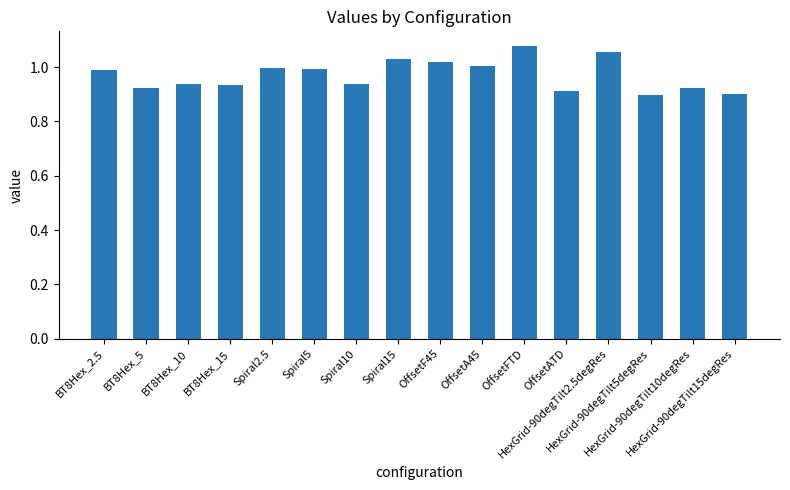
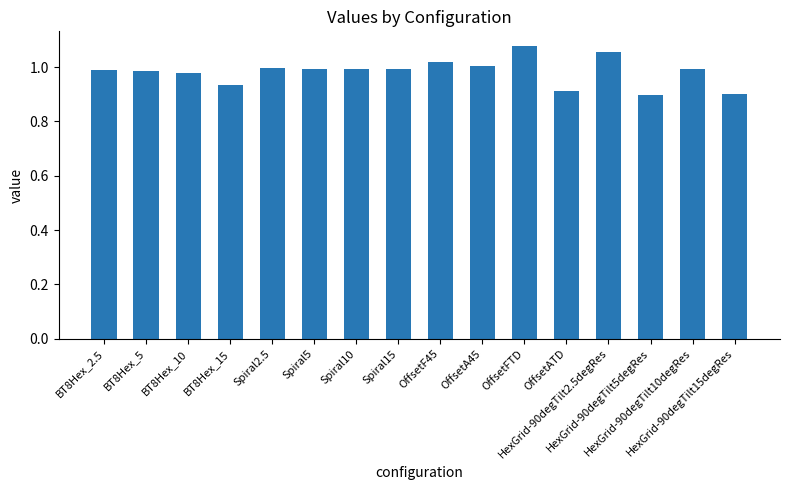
BT8Hex_5: 0.92 -> 0.99
BT8Hex_10: 0.94 -> 0.98
Spiral10: 0.94 -> 0.99
Spiral15: 1.03 -> 0.99
HexGrid-90degTilt10degRes: 0.92 -> 0.99
